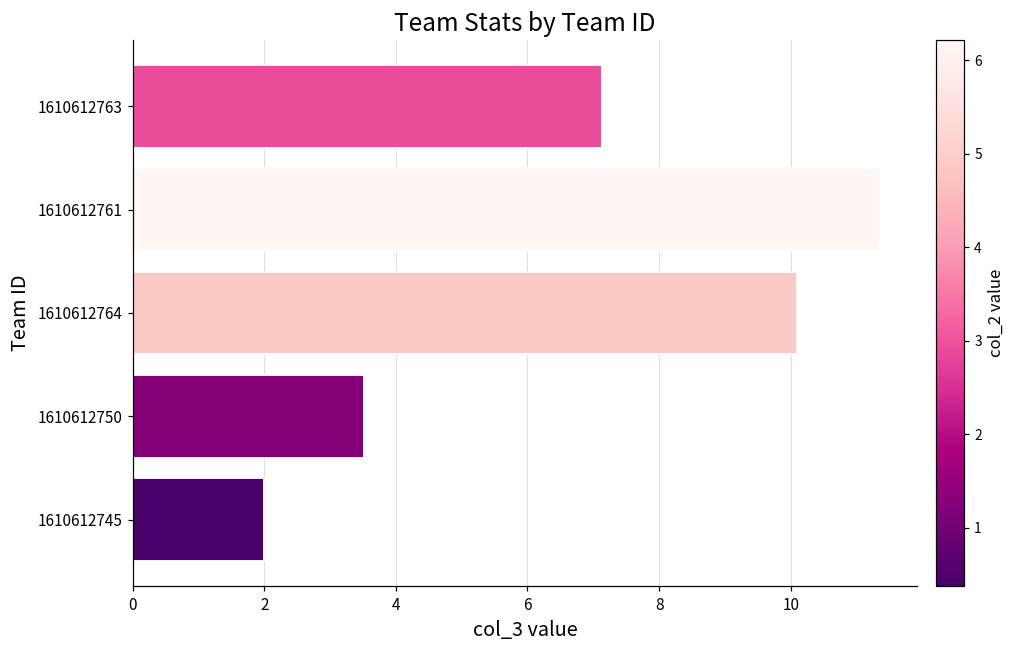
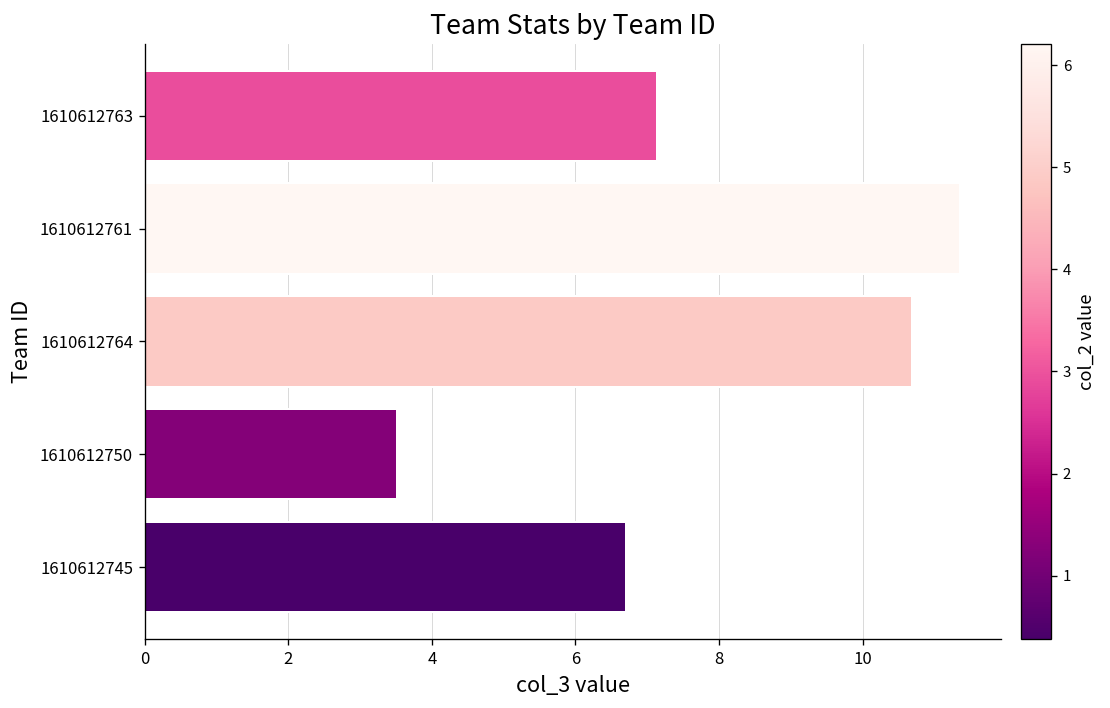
1610612764: 10.1 -> 10.7
1610612745: 2.0 -> 6.7
